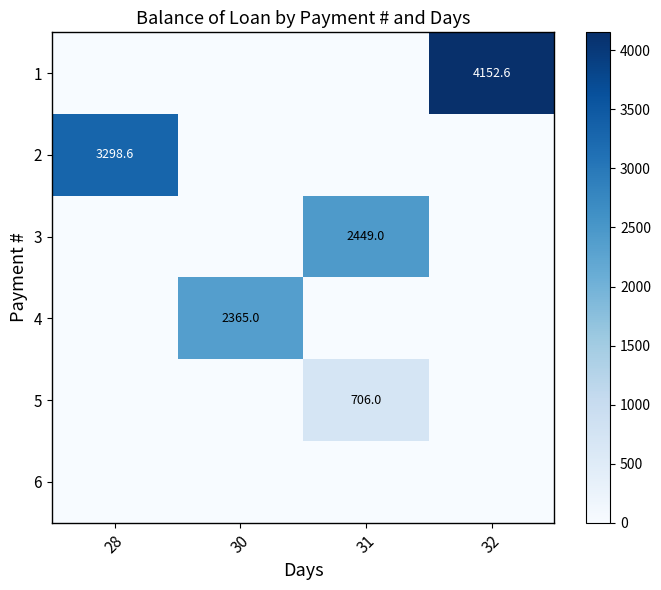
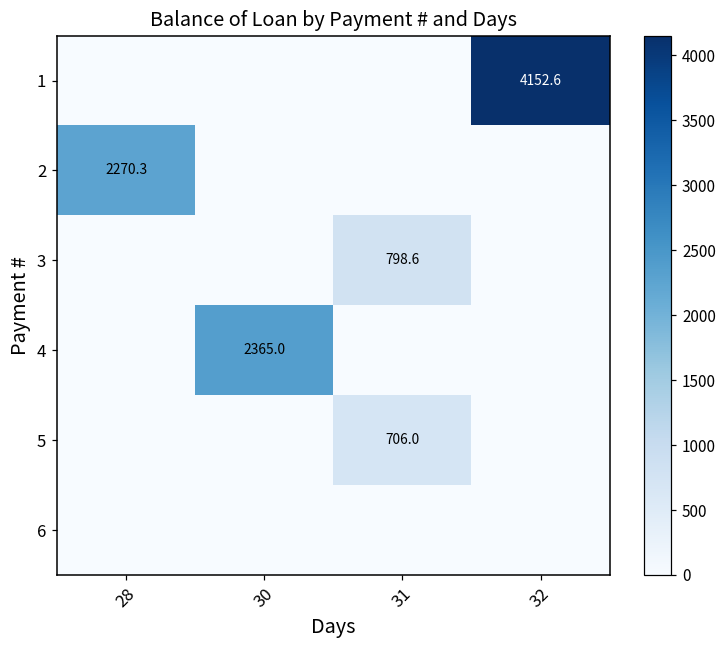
2, 28: 3298.6 -> 2270.3
3, 31: 2449.0 -> 798.6
